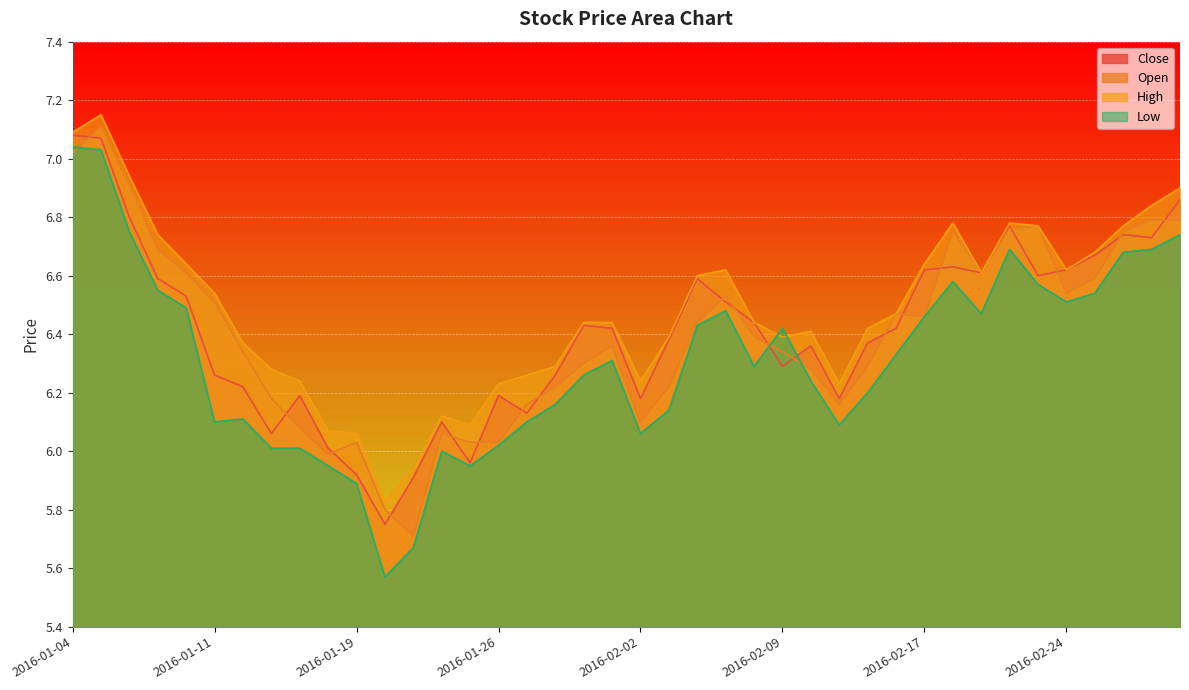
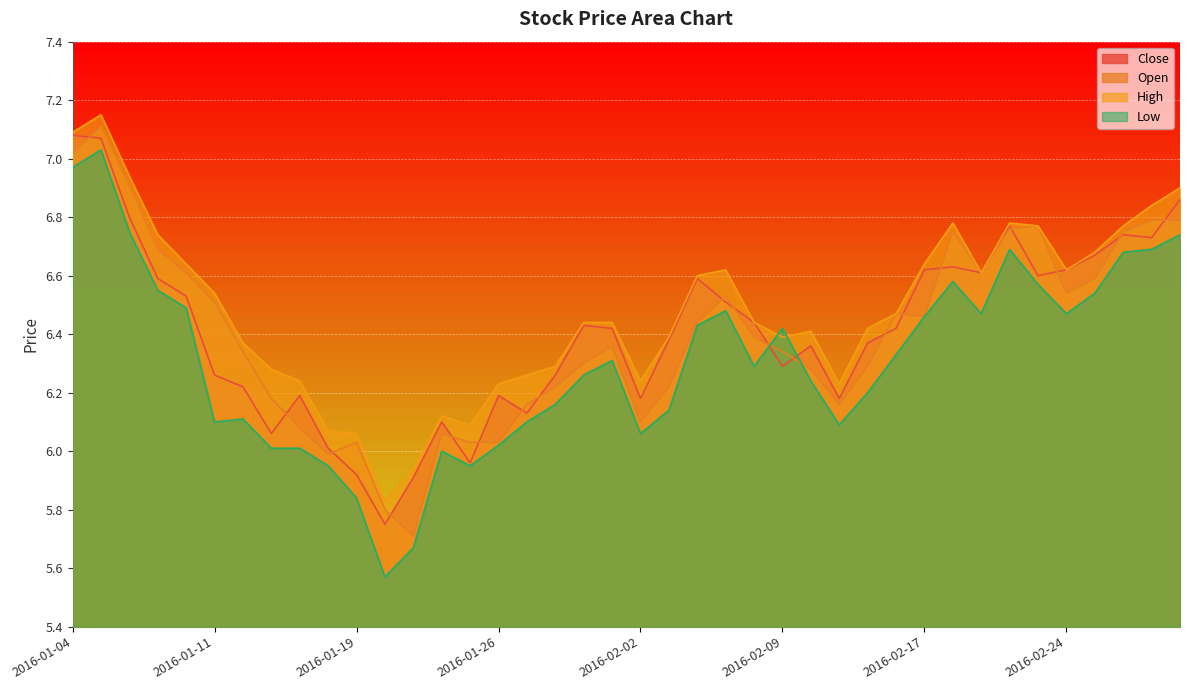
Low, 2016-01-04: 7.04 -> 6.97
Low, 2016-01-19: 5.89 -> 5.84
Low, 2016-02-24: 6.51 -> 6.47
